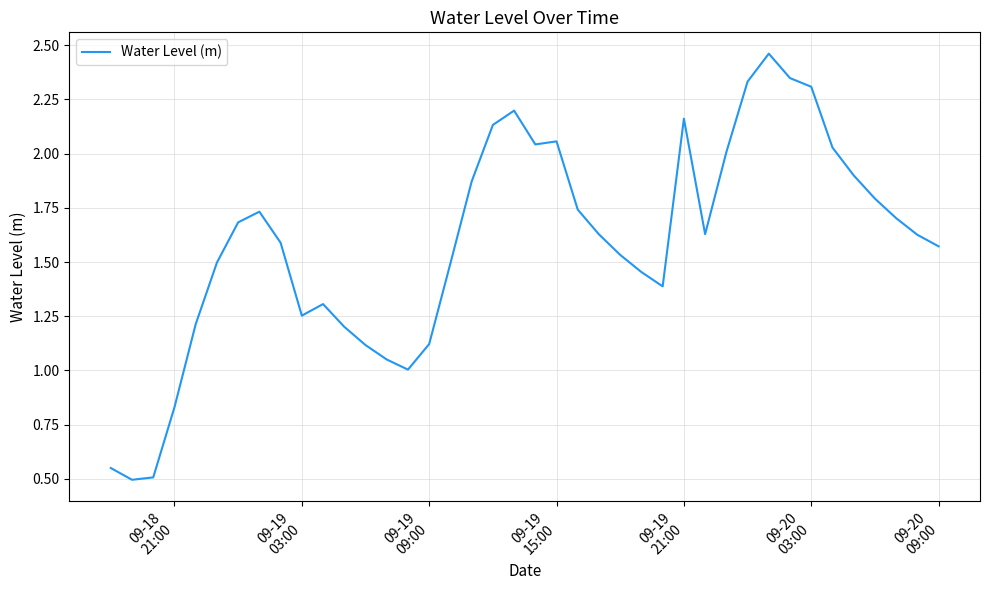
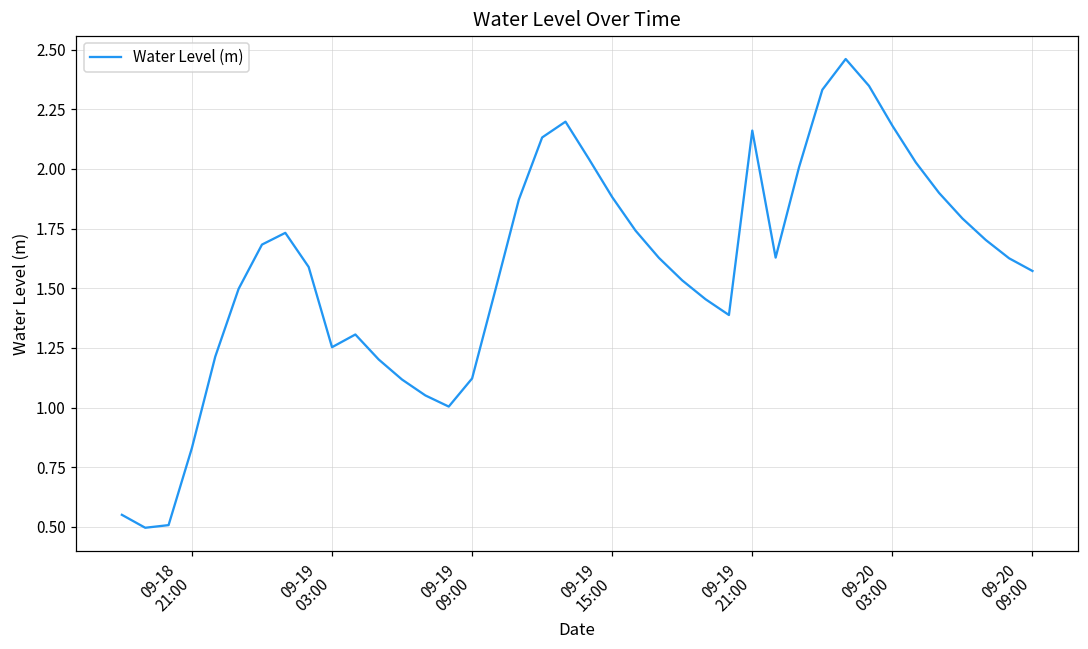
09-19 15:00: 2.06 -> 1.88
09-20 03:00: 2.31 -> 2.18
